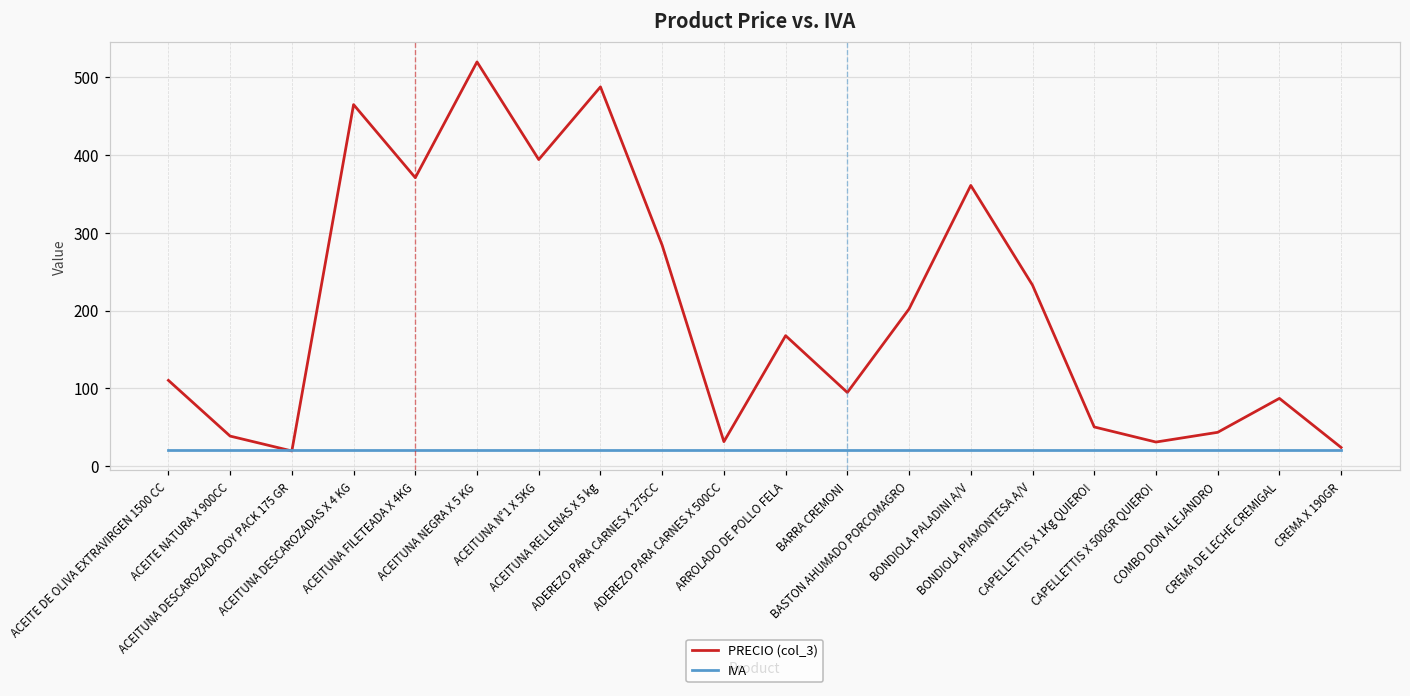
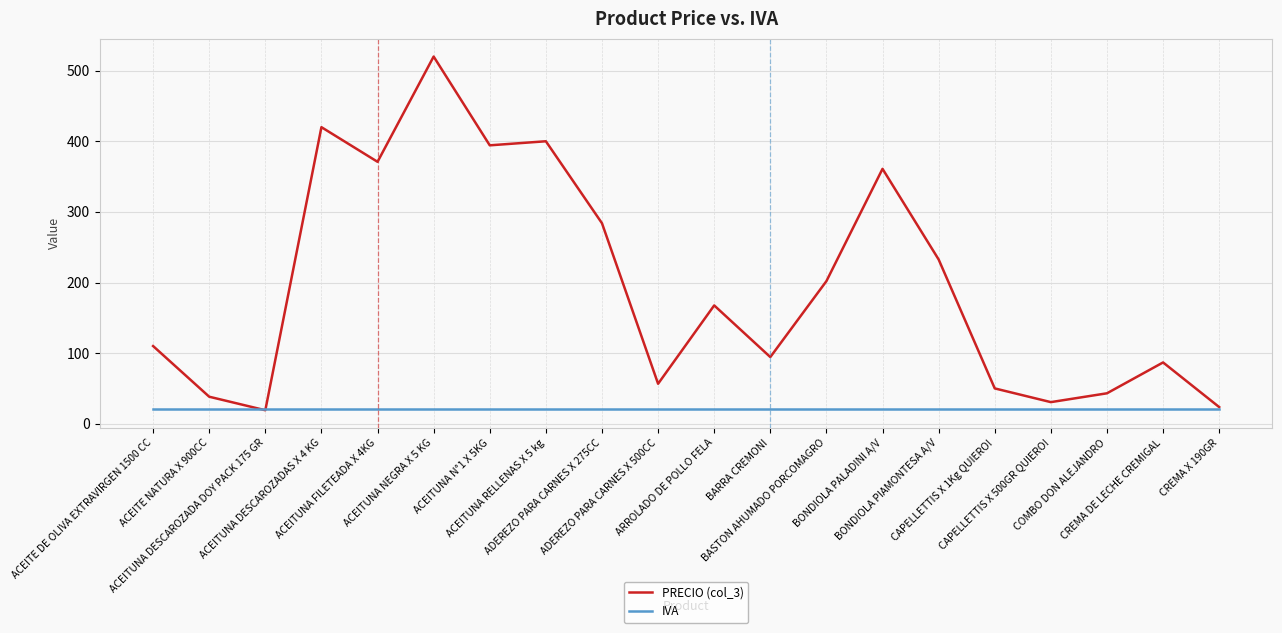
PRECIO (col_3), ACEITUNA DESCAROZADAS X 4 KG: 470 -> 420
PRECIO (col_3), ACEITUNA RELLENAS X 5 kg: 490 -> 400
PRECIO (col_3), ADEREZO PARA CARNES X 500CC: 30 -> 60
